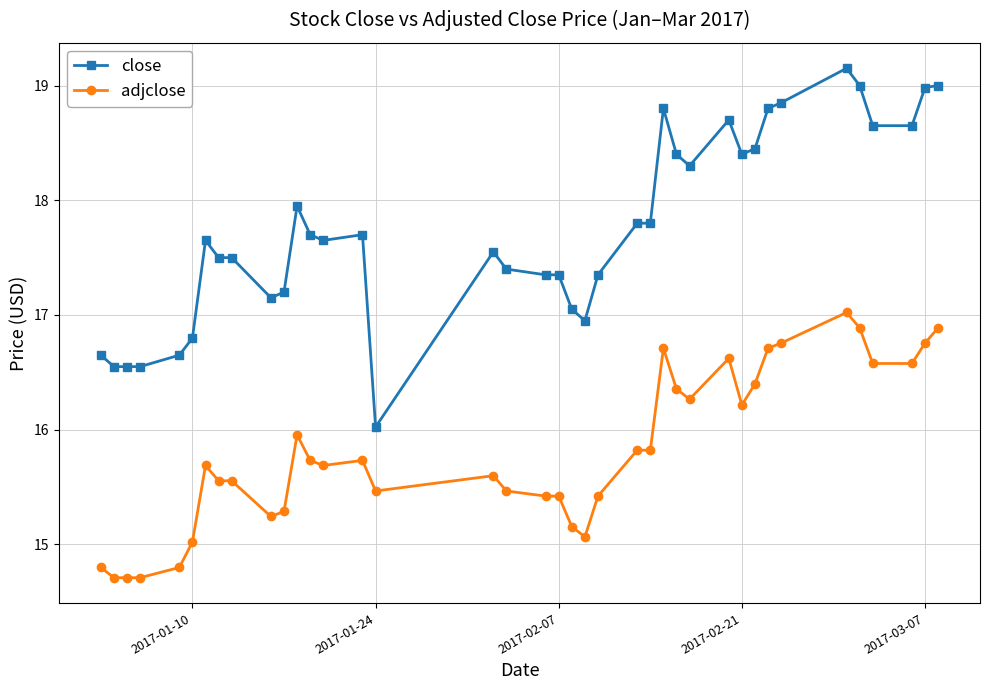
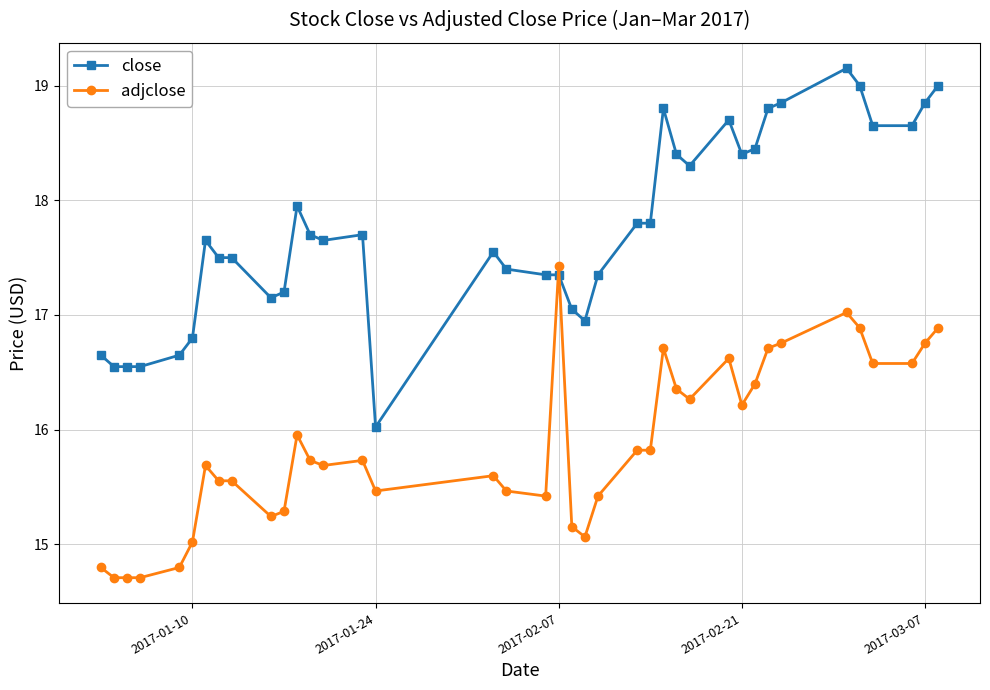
adjclose, 2017-02-07: 15.42 -> 17.42
close, 2017-03-07: 18.98 -> 18.85
